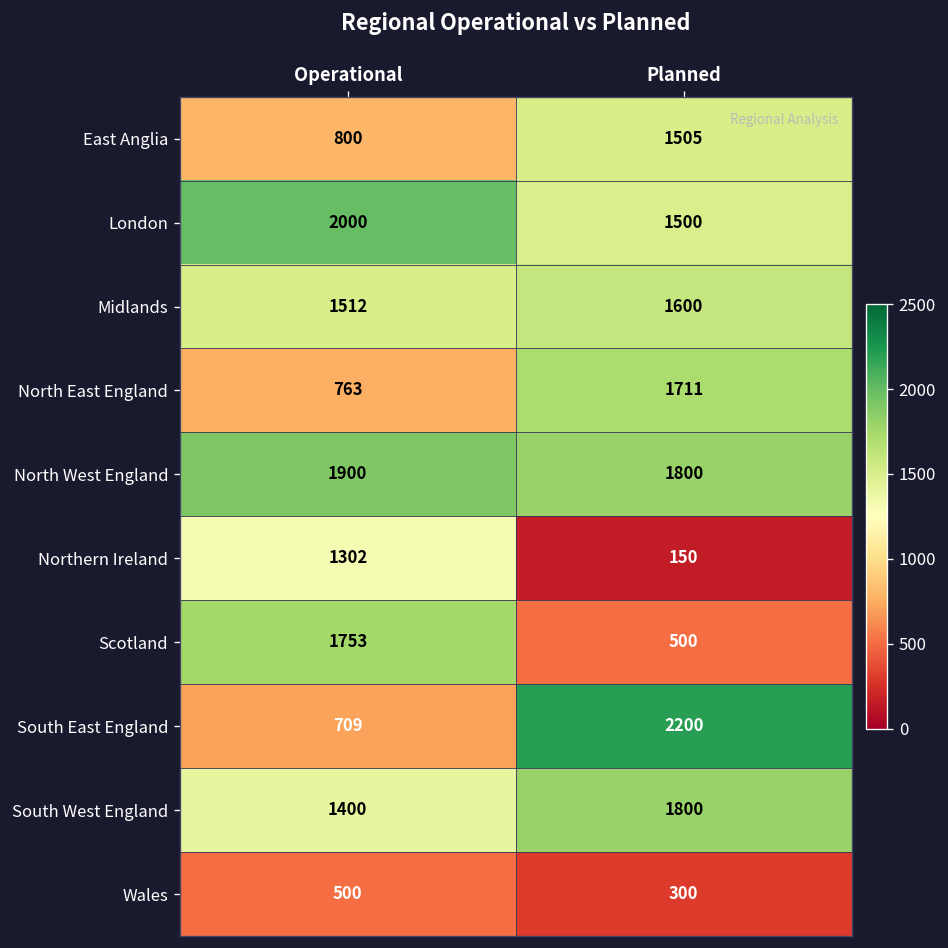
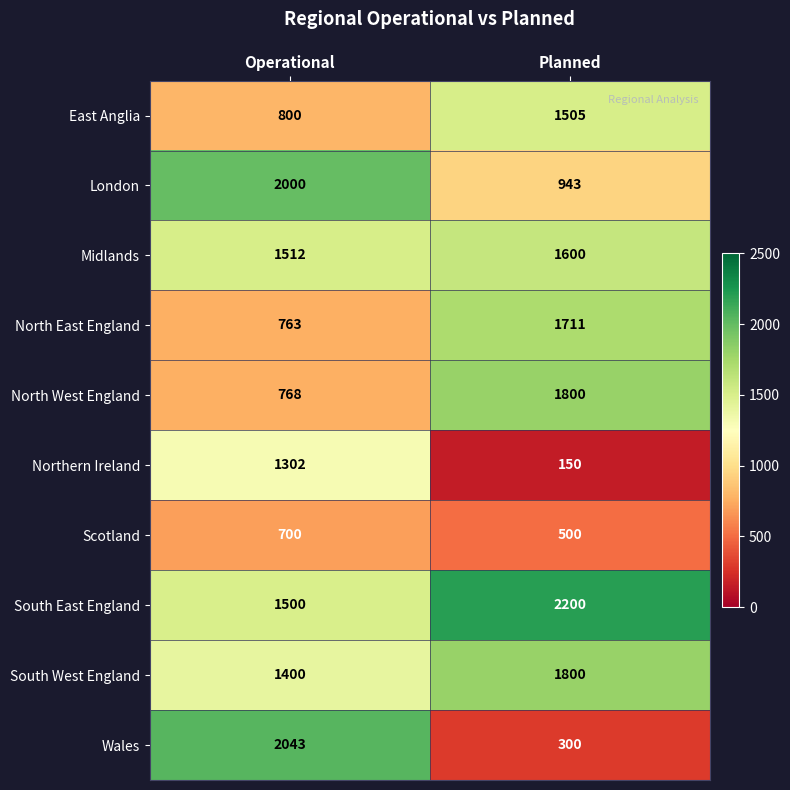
London, Planned: 1500 -> 943
North West England, Operational: 1900 -> 768
Scotland, Operational: 1753 -> 700
South East England, Operational: 709 -> 1500
Wales, Operational: 500 -> 2043
